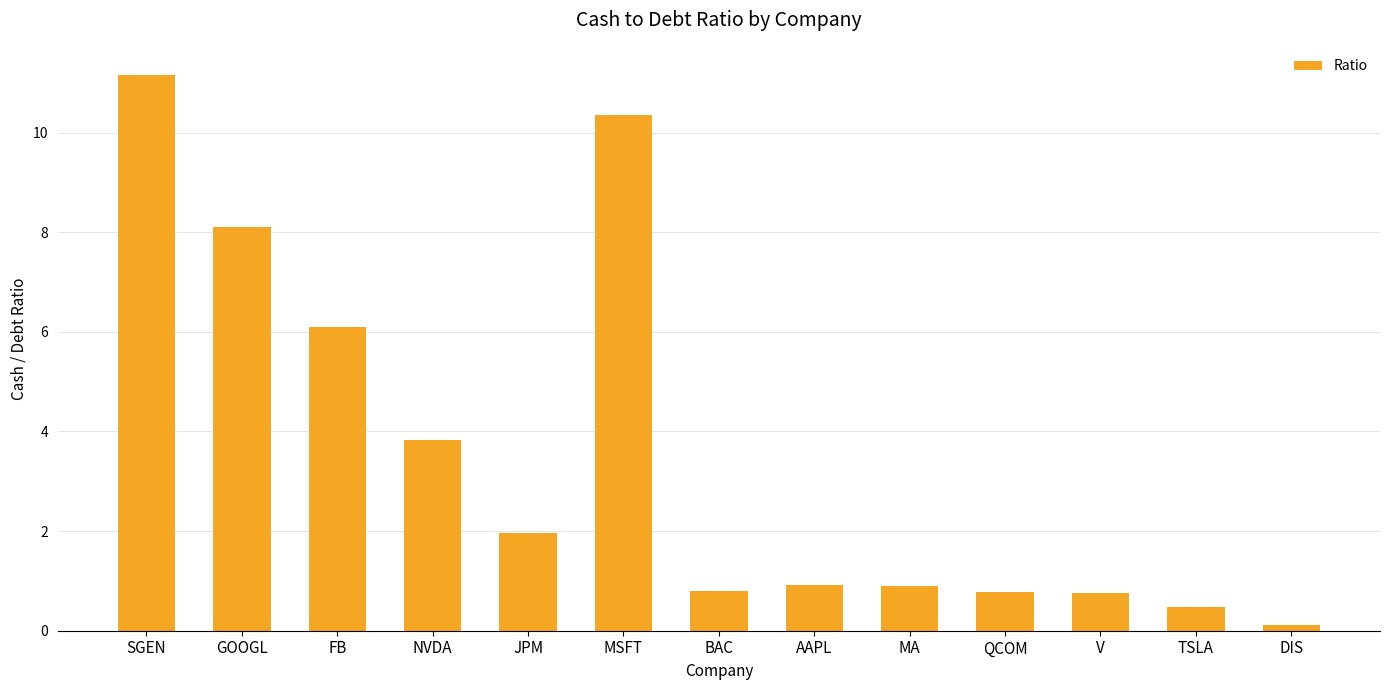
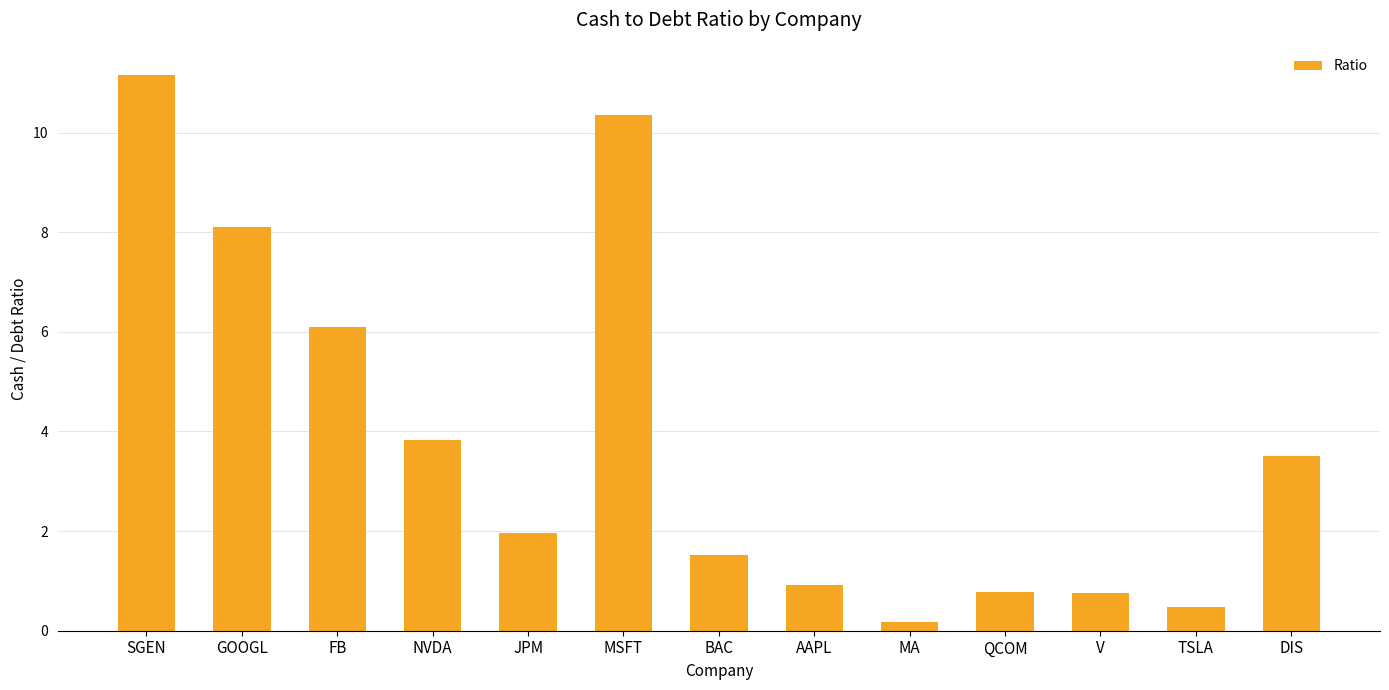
BAC: 0.8 -> 1.5
MA: 0.9 -> 0.2
DIS: 0.1 -> 3.5
